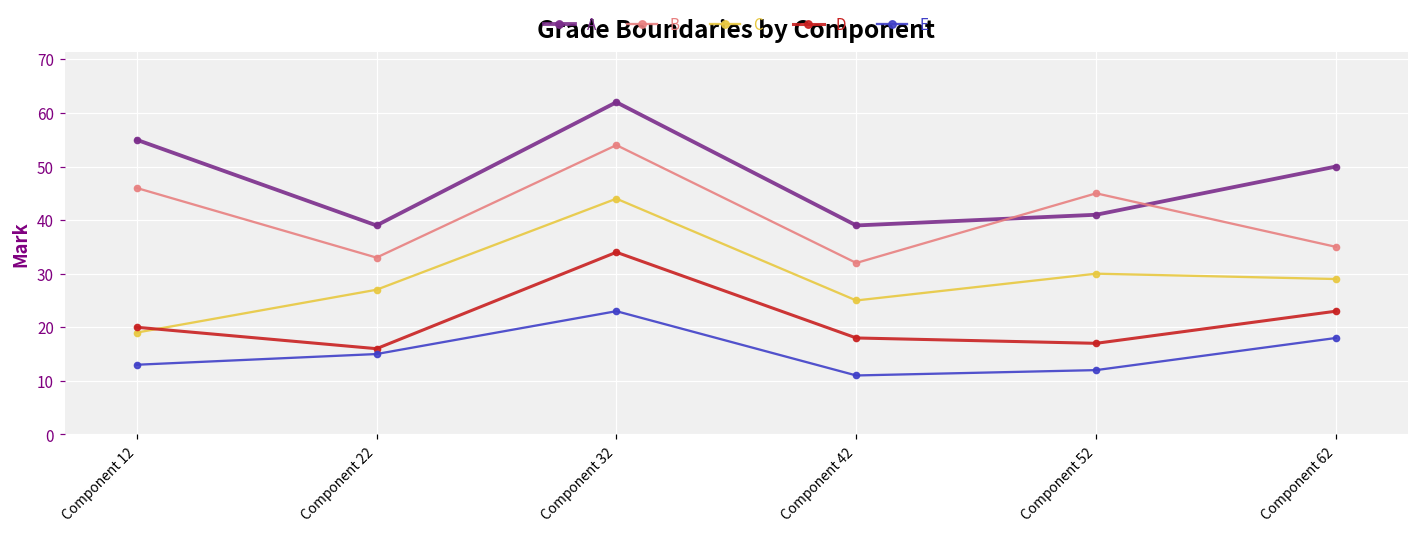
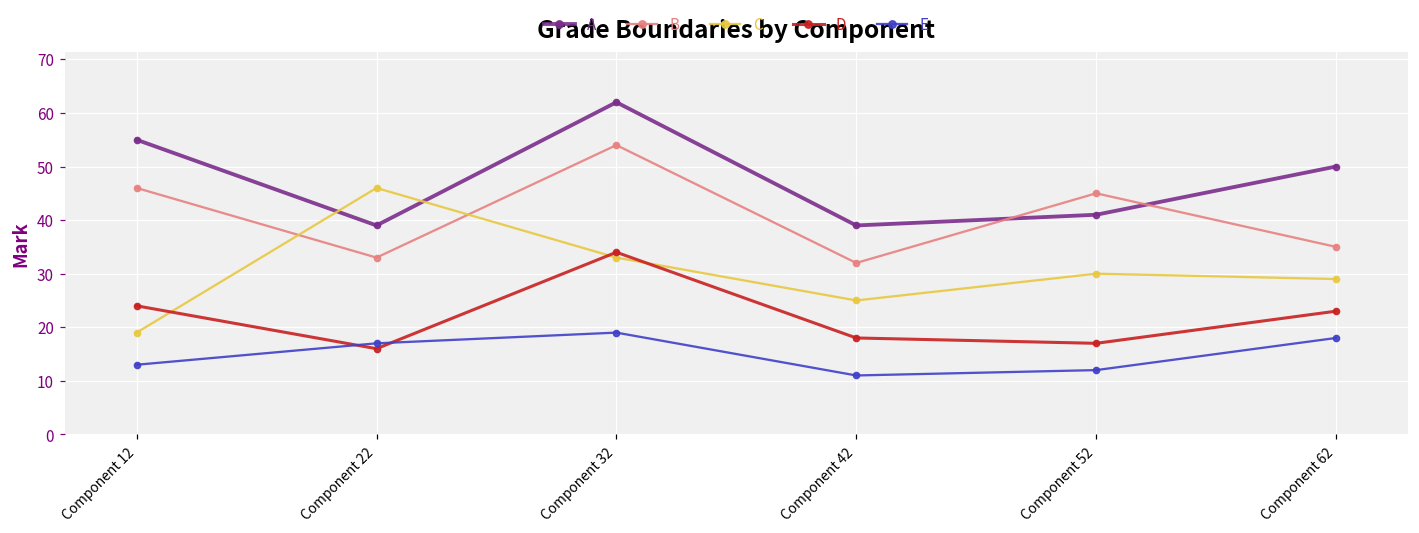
D, Component 12: 20 -> 24
C, Component 22: 27 -> 46
E, Component 22: 15 -> 17
C, Component 32: 44 -> 33
E, Component 32: 23 -> 19
